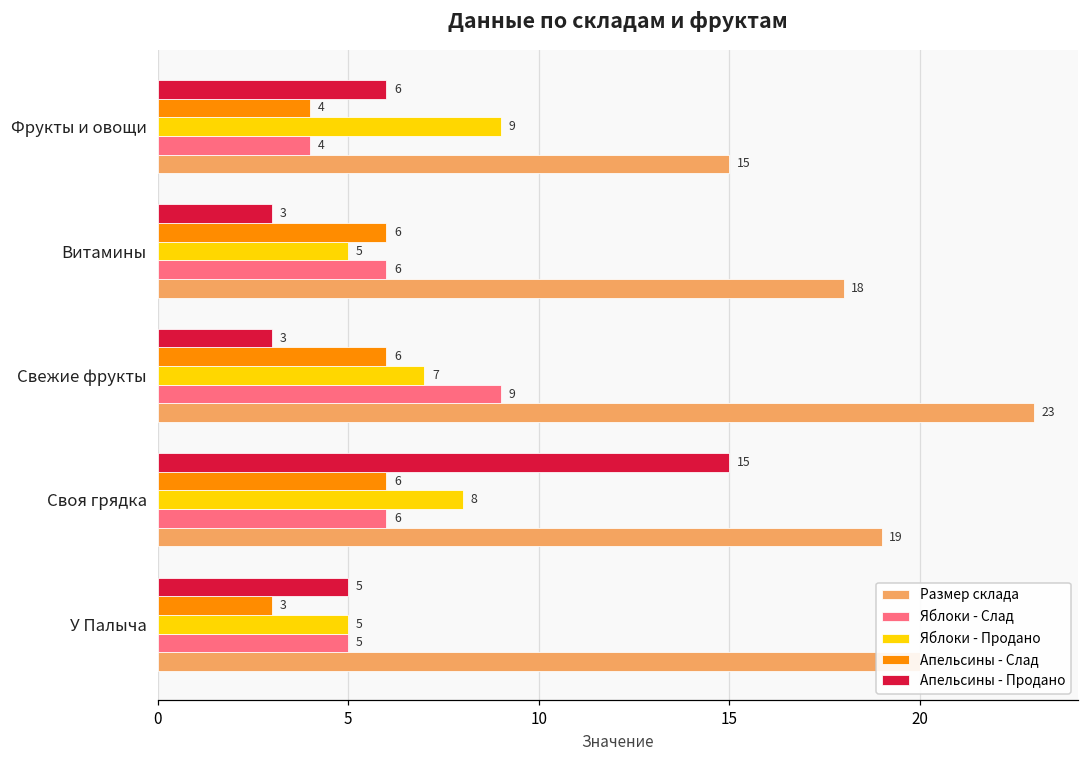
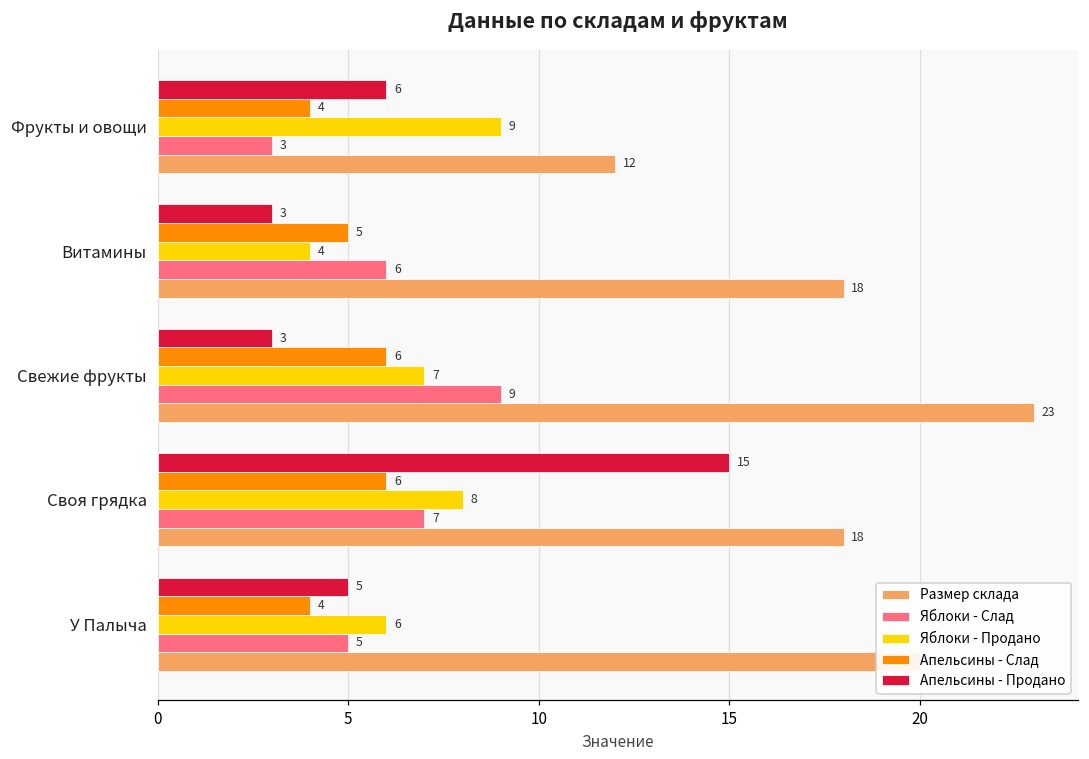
Яблоки - Слад, Фрукты и овощи: 4 -> 3
Размер склада, Фрукты и овощи: 15 -> 12
Апельсины - Слад, Витамины: 6 -> 5
Яблоки - Продано, Витамины: 5 -> 4
Яблоки - Слад, Своя грядка: 6 -> 7
Размер склада, Своя грядка: 19 -> 18
Апельсины - Слад, У Палыча: 3 -> 4
Яблоки - Продано, У Палыча: 5 -> 6
